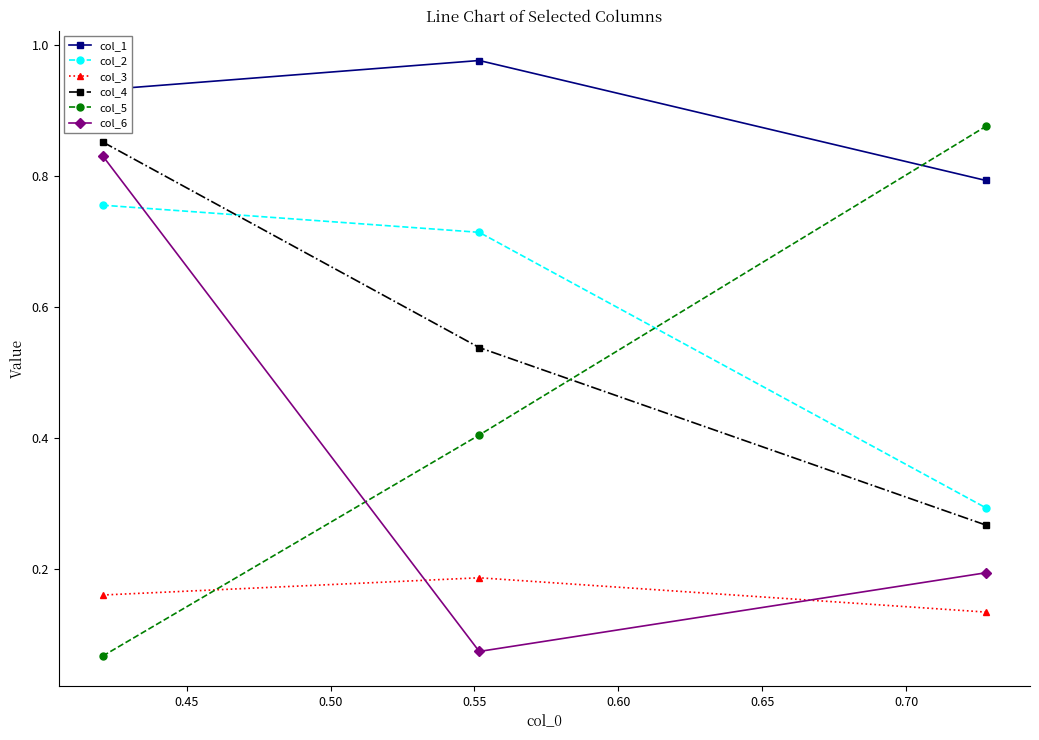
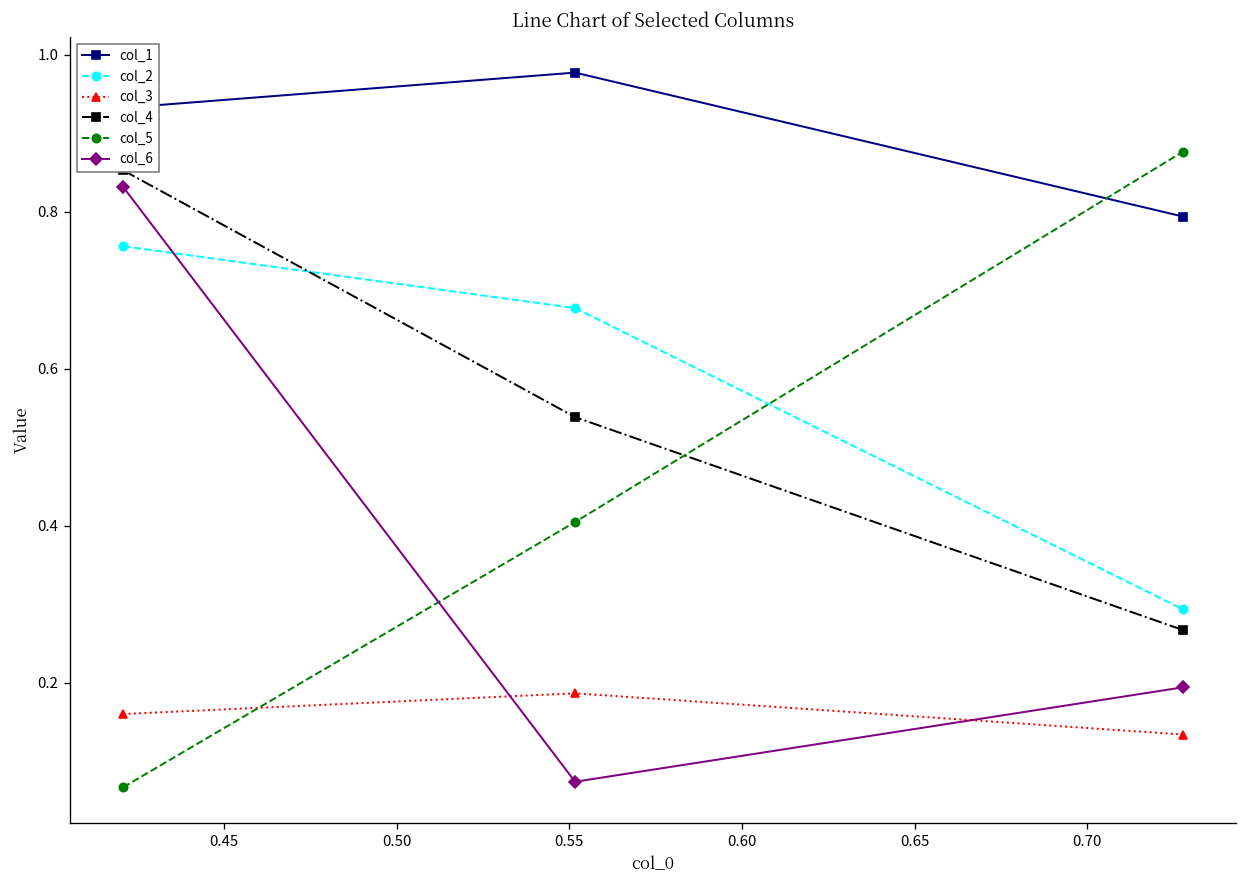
col_2, 0.55: 0.71 -> 0.68
